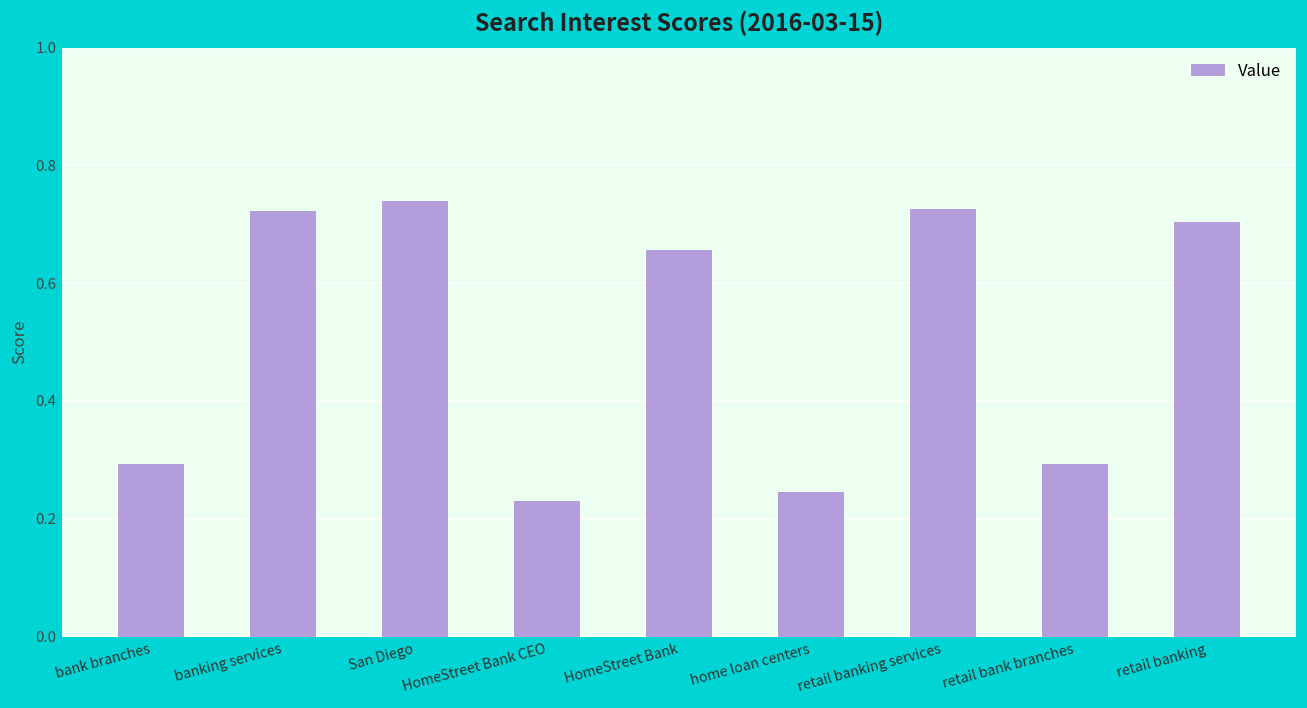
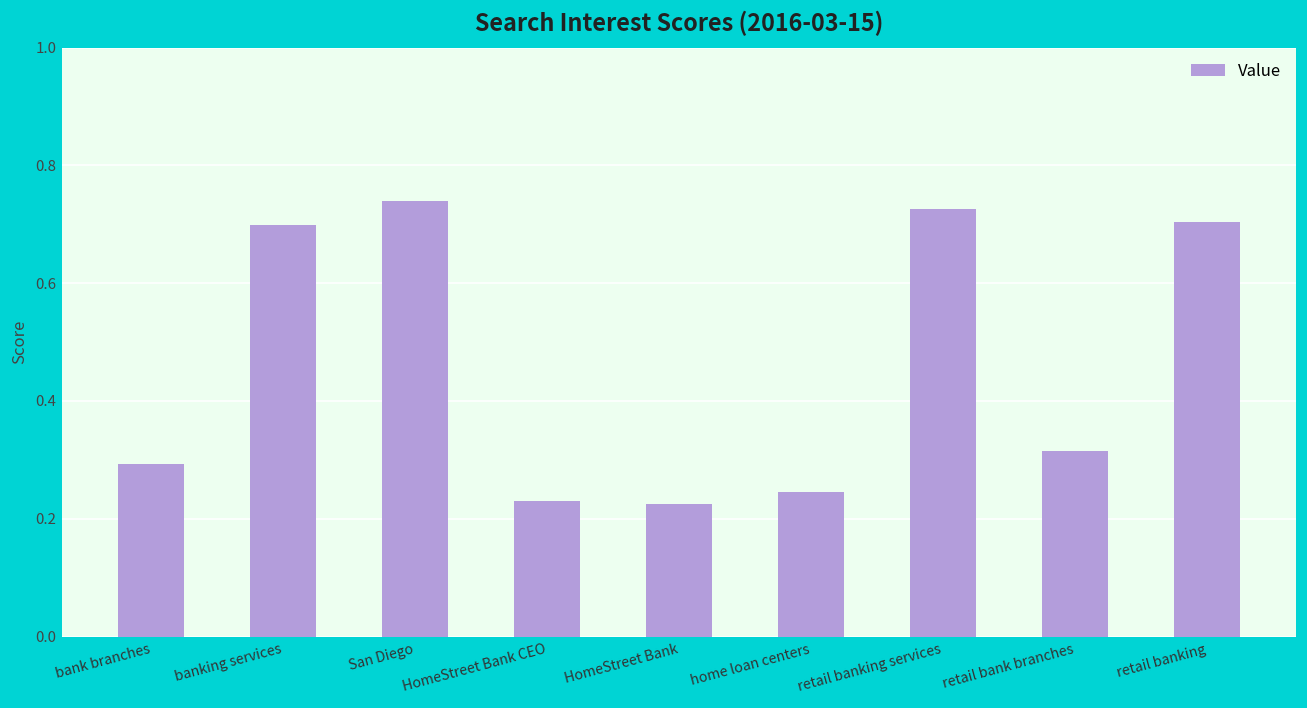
banking services: 0.72 -> 0.70
HomeStreet Bank: 0.66 -> 0.23
retail bank branches: 0.29 -> 0.32
